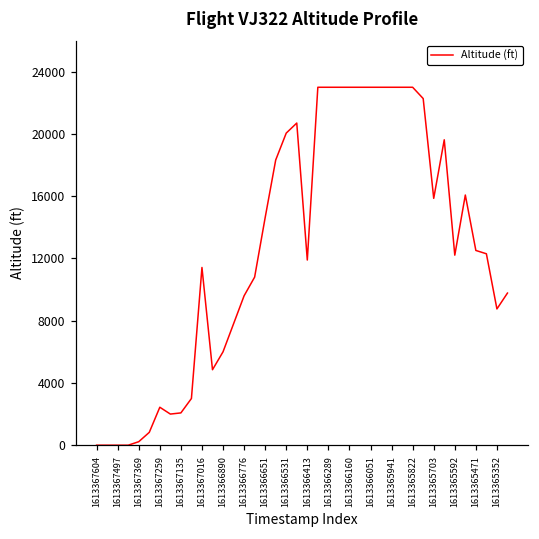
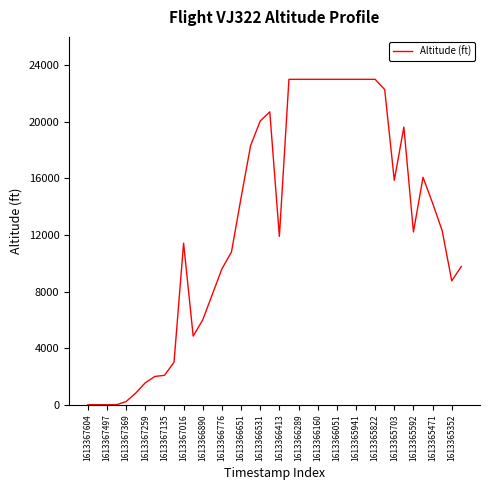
1613367259: 2400 -> 1600
1613365471: 12500 -> 14300
